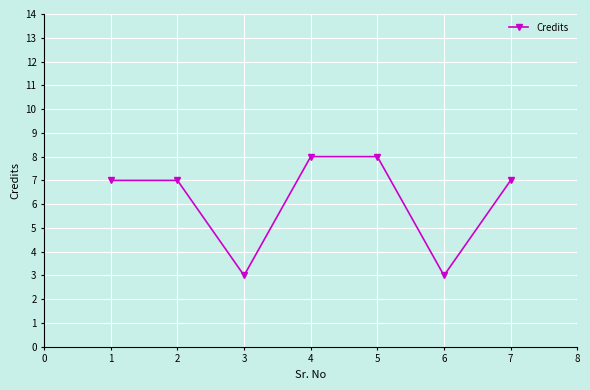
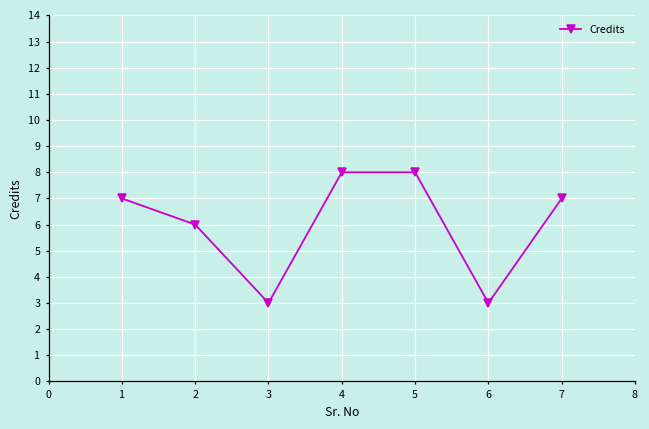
2: 7 -> 6
